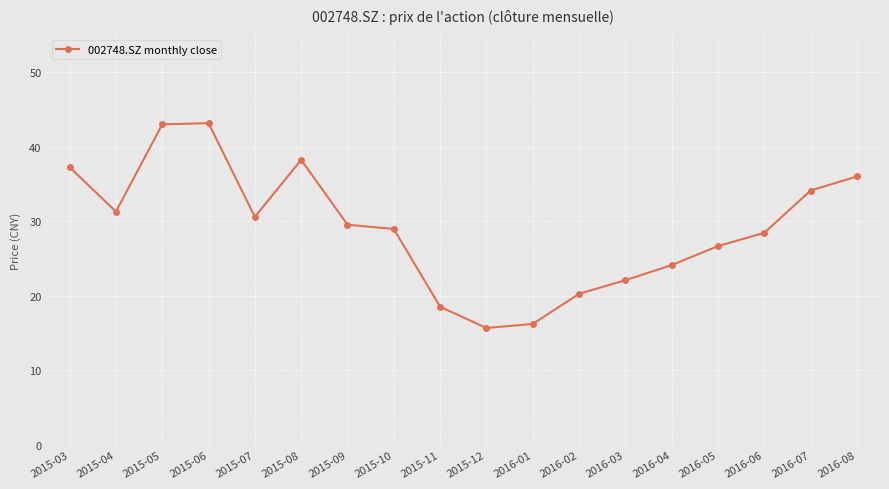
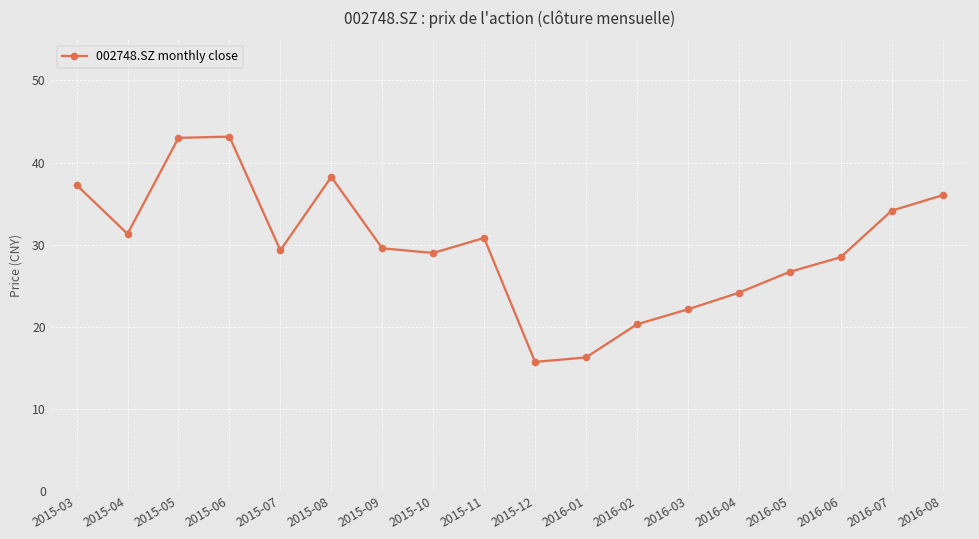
2015-07: 31 -> 29
2015-11: 19 -> 31
